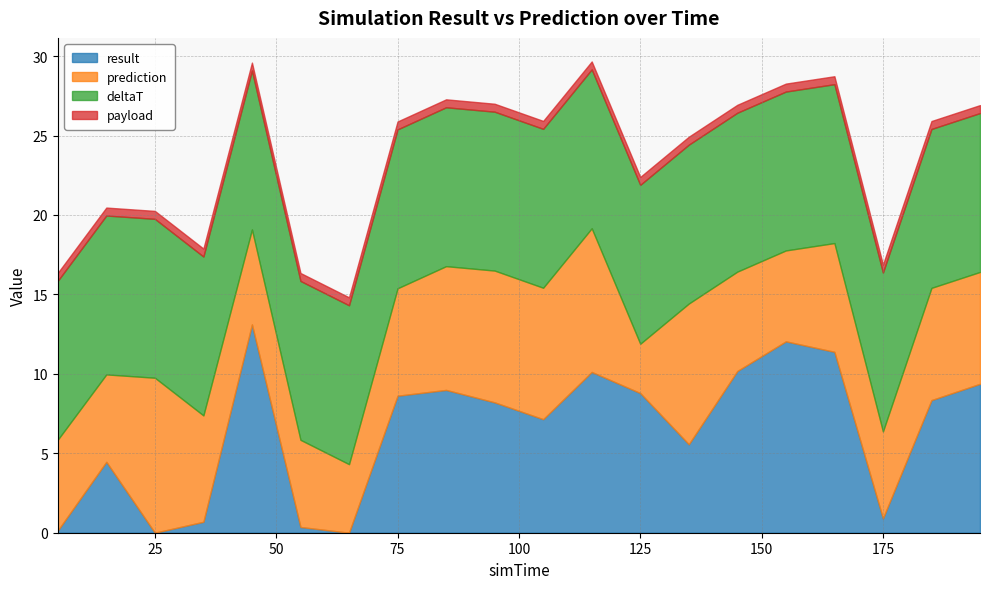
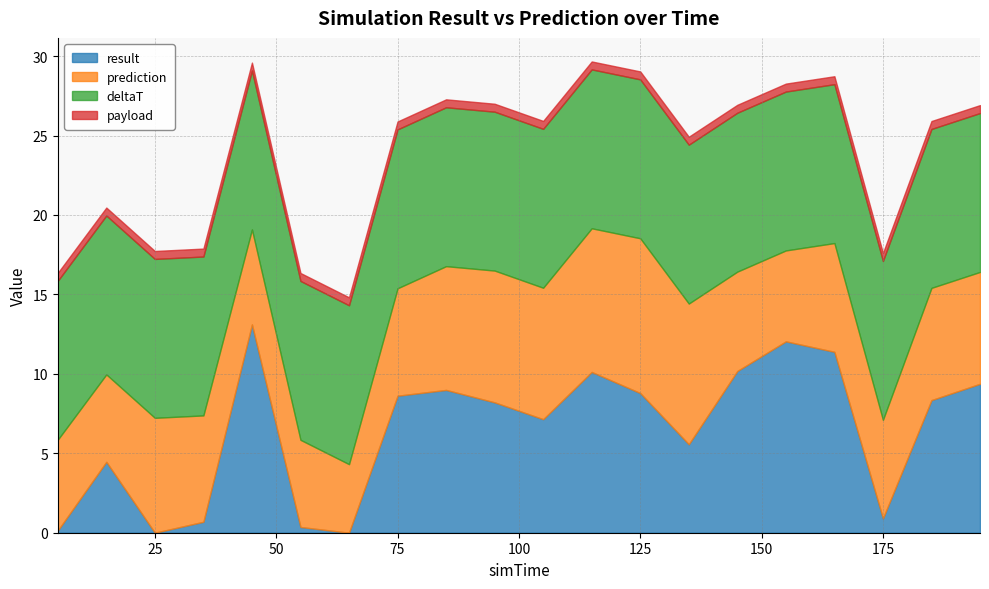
prediction, 25: 9.8 -> 7.2
prediction, 125: 3.1 -> 9.7
prediction, 175: 5.5 -> 6.2
